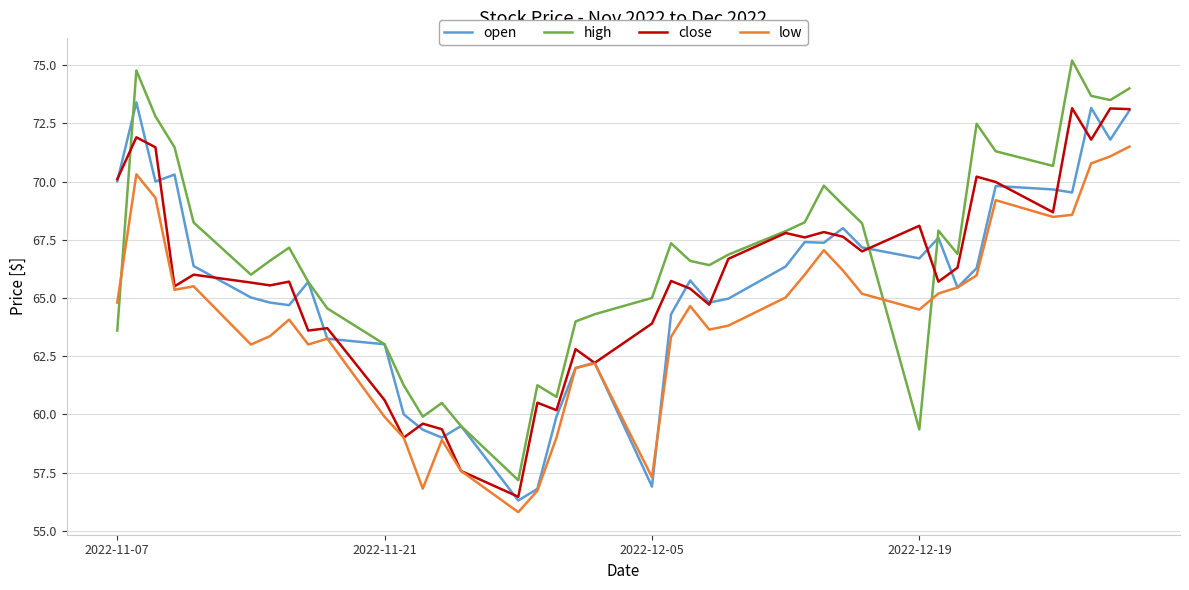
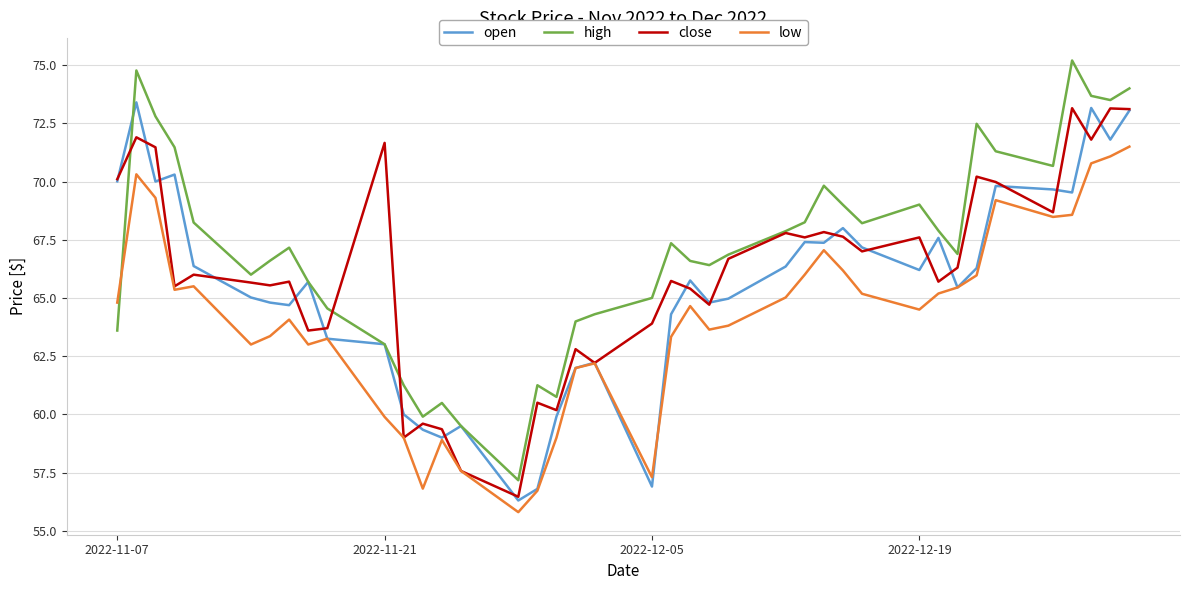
close, 2022-11-21: 60.6 -> 71.7
open, 2022-12-19: 66.7 -> 66.2
high, 2022-12-19: 59.4 -> 69.0
close, 2022-12-19: 68.1 -> 67.6
